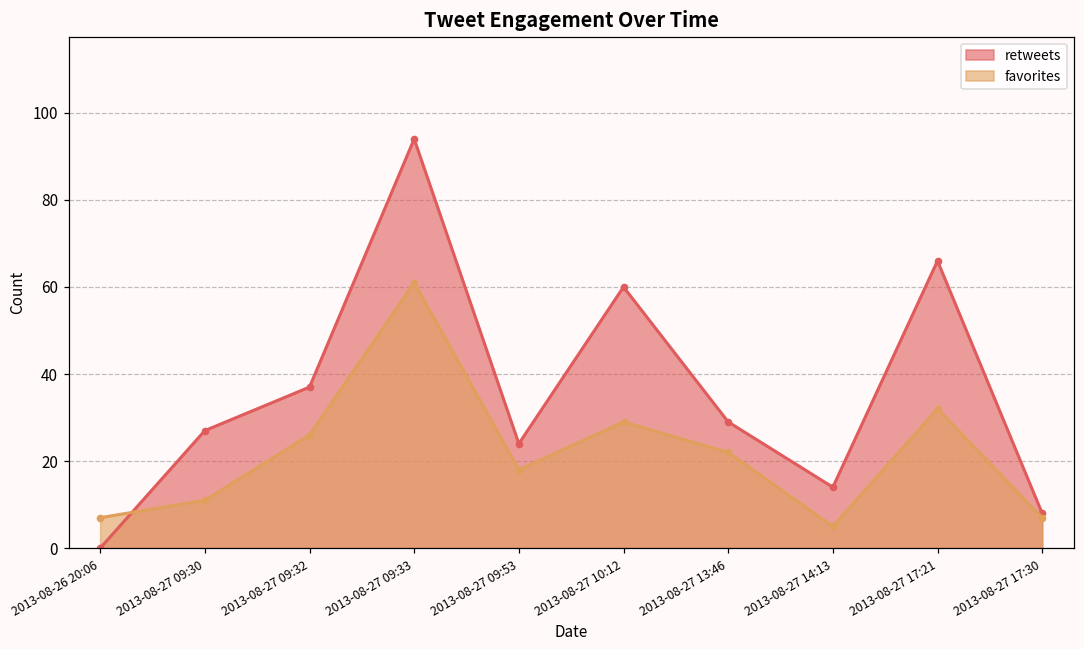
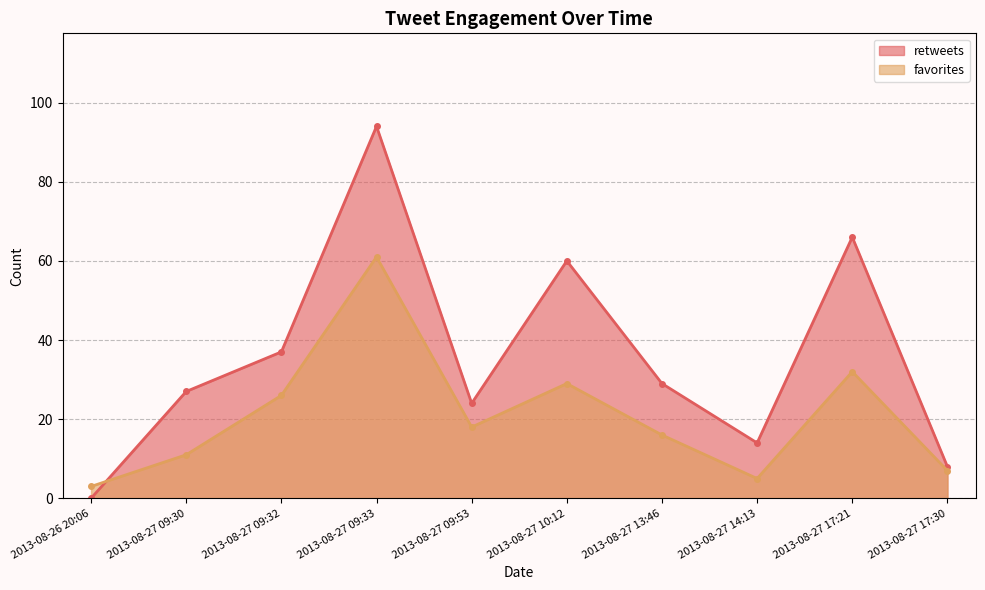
favorites, 2013-08-26 20:06: 7 -> 3
favorites, 2013-08-27 13:46: 22 -> 16
